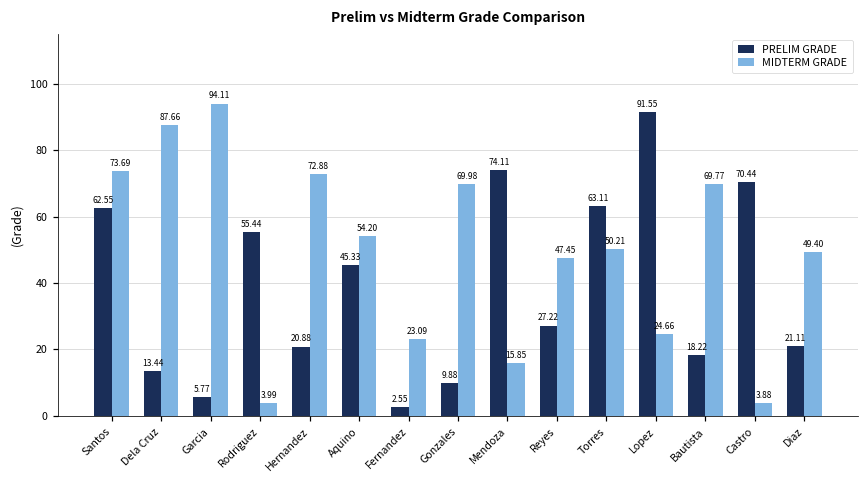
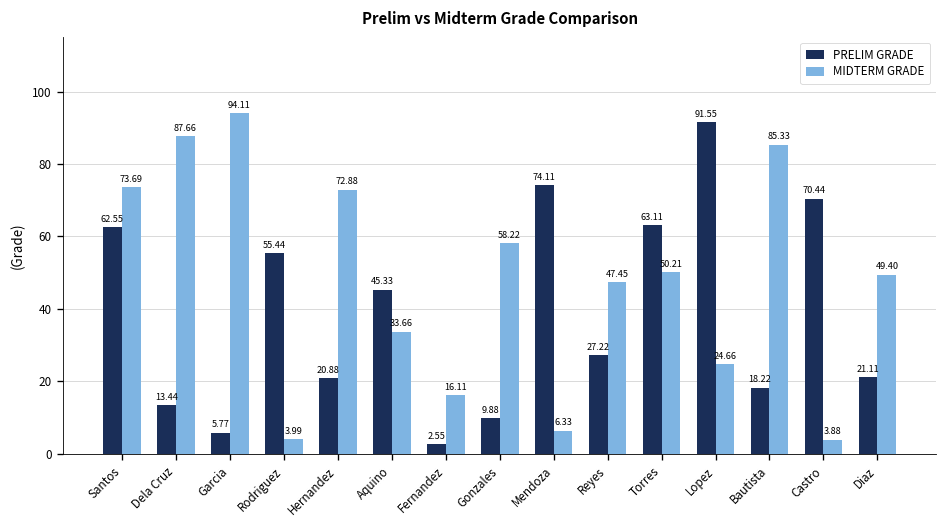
MIDTERM GRADE, Aquino: 54.20 -> 33.66
MIDTERM GRADE, Fernandez: 23.09 -> 16.11
MIDTERM GRADE, Gonzales: 69.98 -> 58.22
MIDTERM GRADE, Mendoza: 15.85 -> 6.33
MIDTERM GRADE, Bautista: 69.77 -> 85.33
